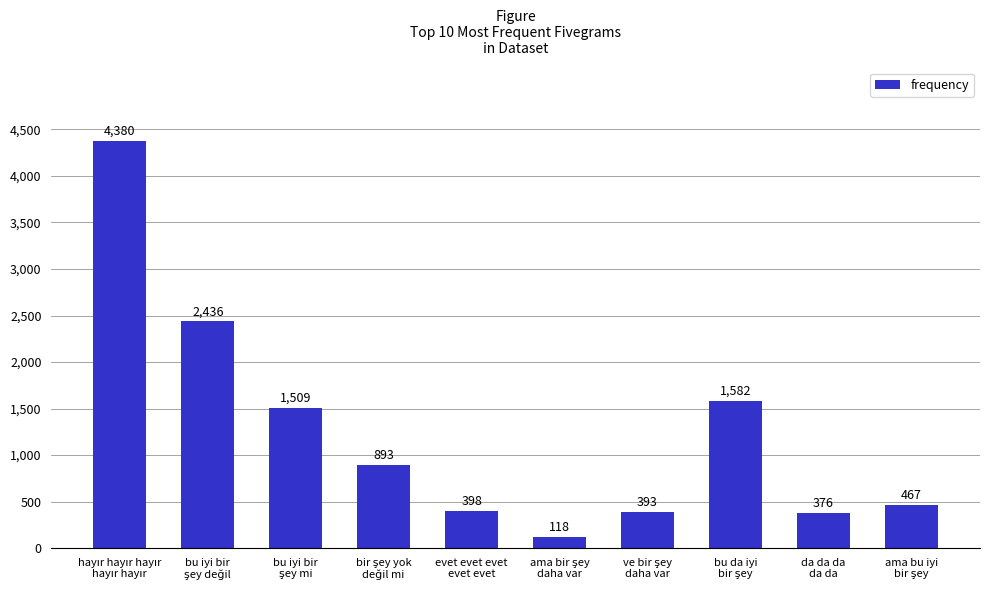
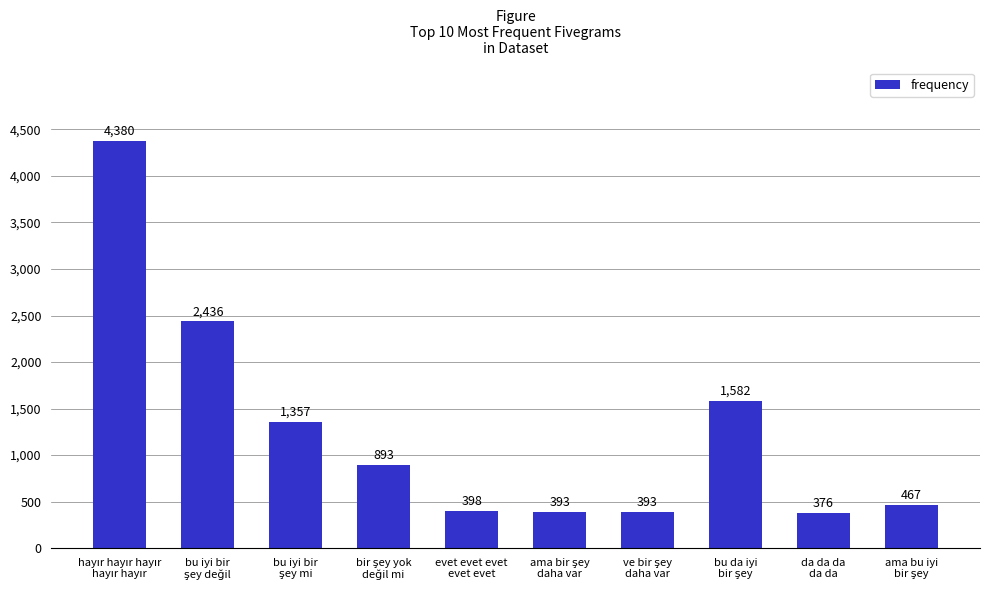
bu iyi bir şey mi: 1,509 -> 1,357
ama bir şey daha var: 118 -> 393
